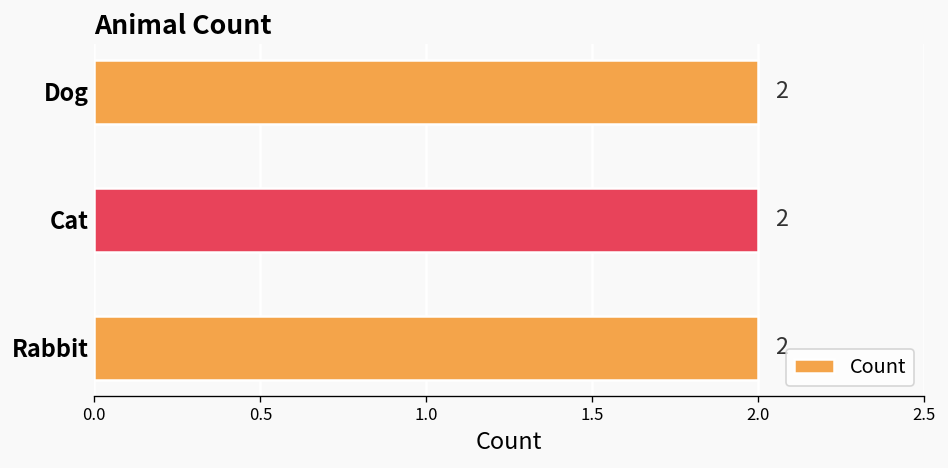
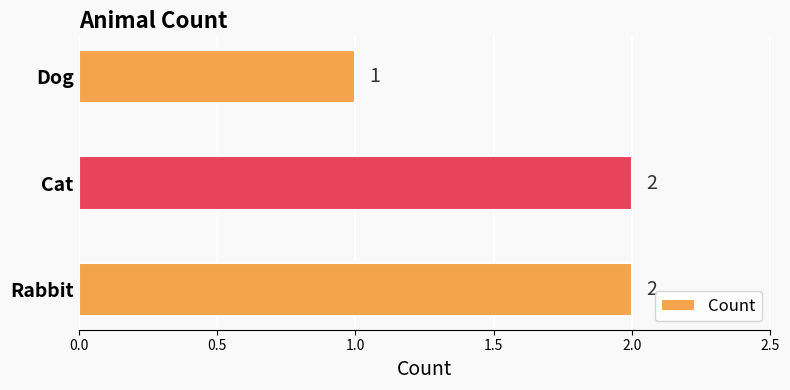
Dog: 2 -> 1
